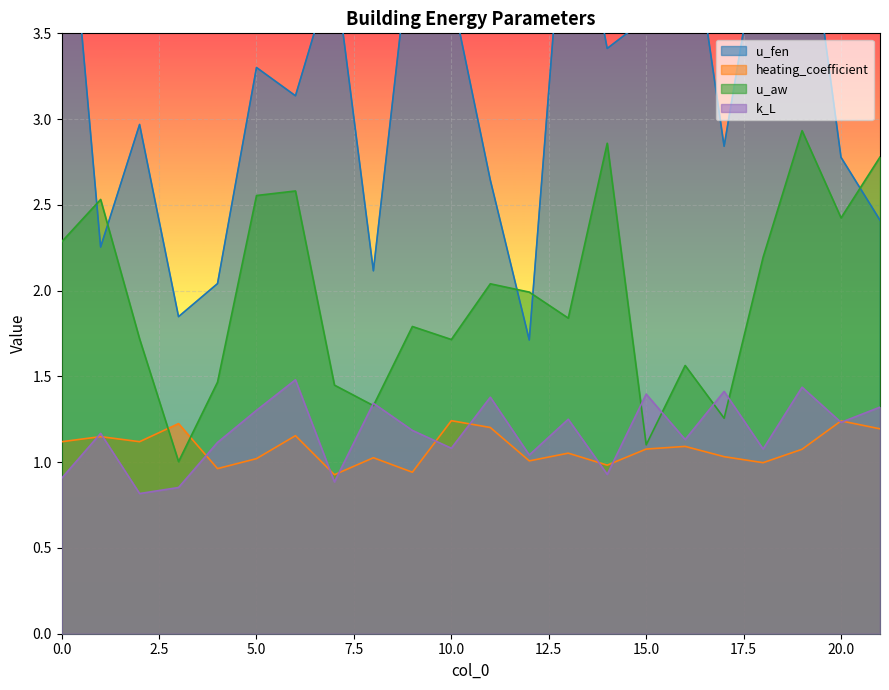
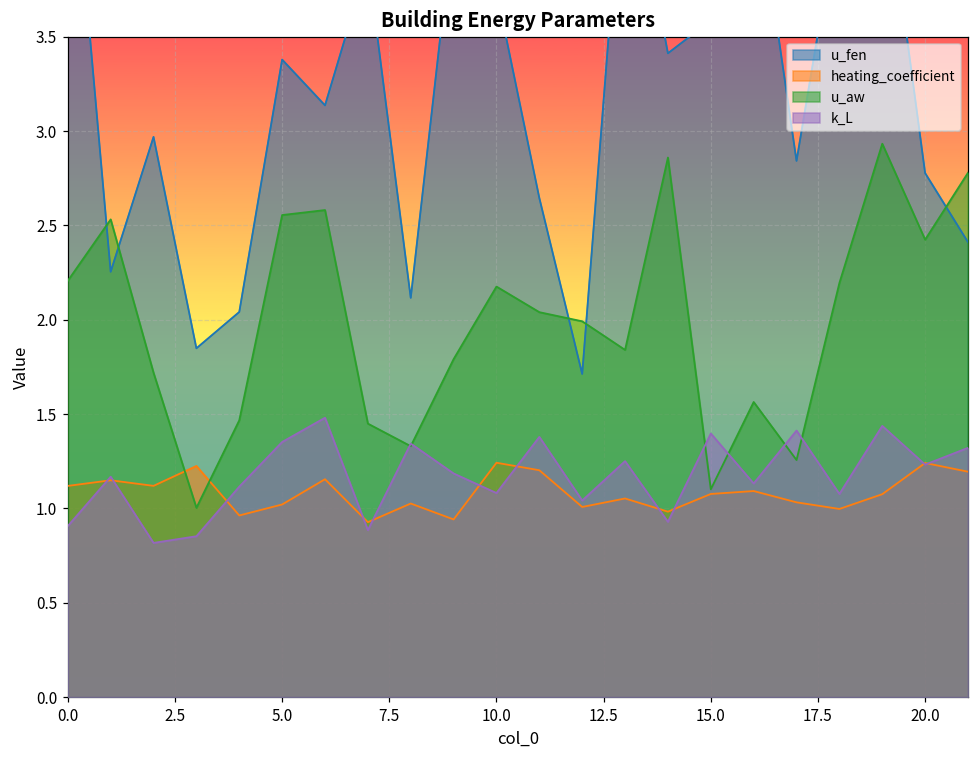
u_aw, 0.0: 2.28 -> 2.21
u_fen, 5.0: 3.30 -> 3.38
k_L, 5.0: 1.30 -> 1.35
u_aw, 10.0: 1.72 -> 2.18
